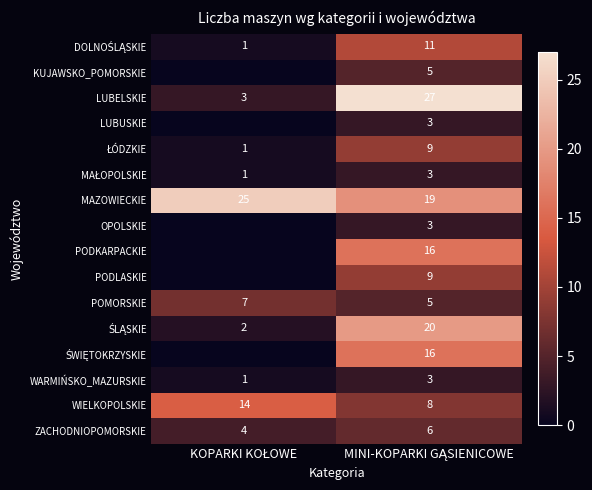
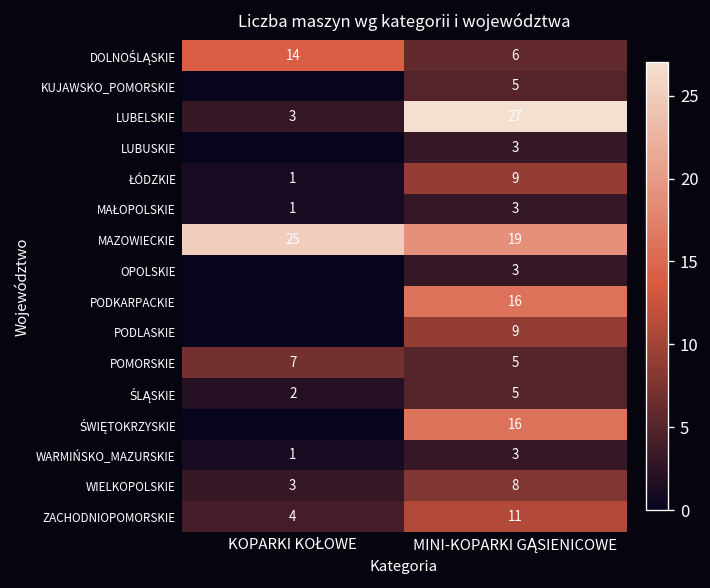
DOLNOŚLĄSKIE, KOPARKI KOŁOWE: 1 -> 14
DOLNOŚLĄSKIE, MINI-KOPARKI GĄSIENICOWE: 11 -> 6
ŚLĄSKIE, MINI-KOPARKI GĄSIENICOWE: 20 -> 5
WIELKOPOLSKIE, KOPARKI KOŁOWE: 14 -> 3
ZACHODNIOPOMORSKIE, MINI-KOPARKI GĄSIENICOWE: 6 -> 11
